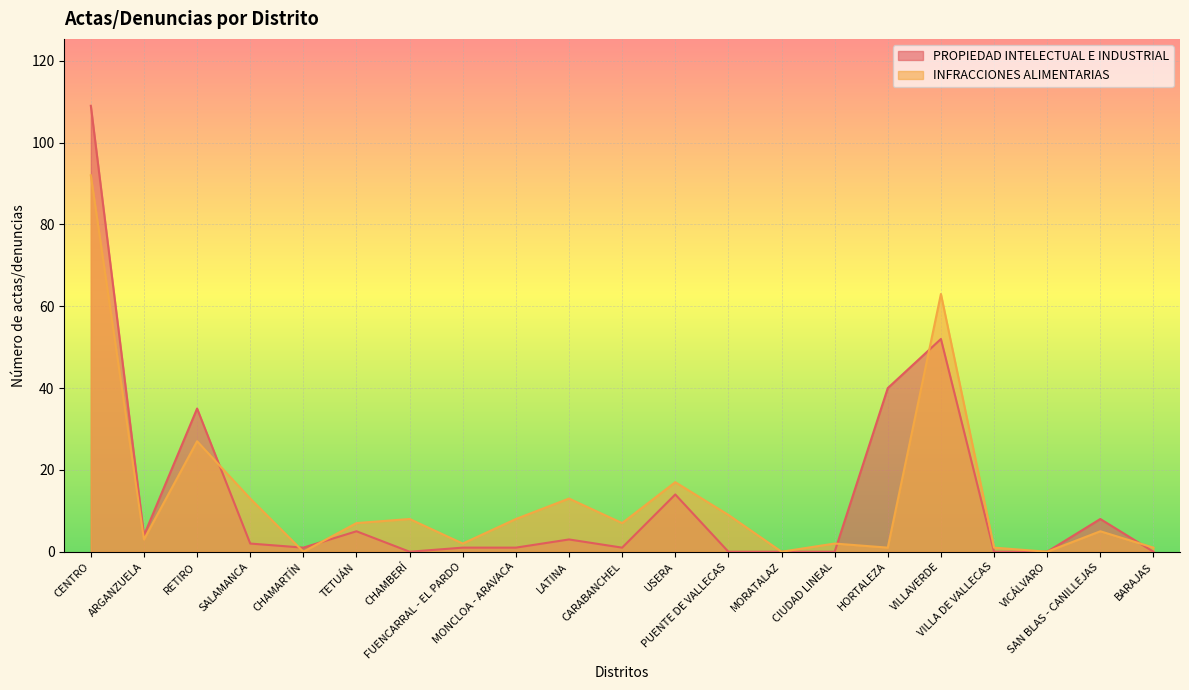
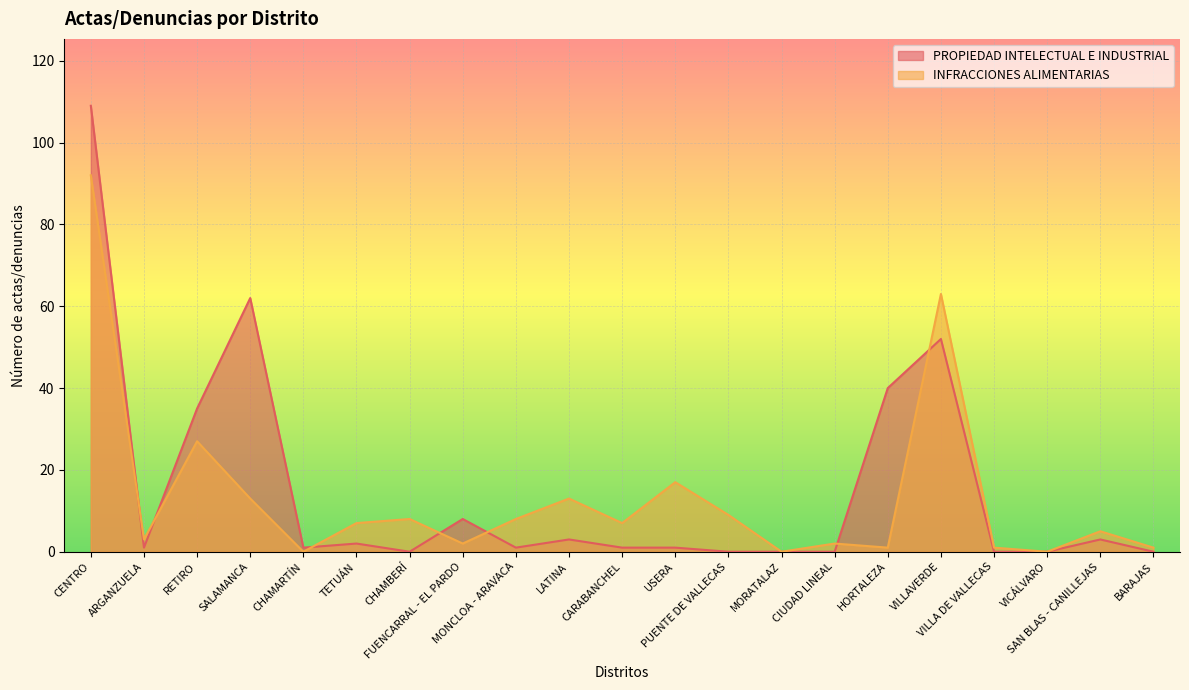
PROPIEDAD INTELECTUAL E INDUSTRIAL, ARGANZUELA: 4 -> 1
PROPIEDAD INTELECTUAL E INDUSTRIAL, SALAMANCA: 2 -> 62
PROPIEDAD INTELECTUAL E INDUSTRIAL, TETUÁN: 5 -> 2
PROPIEDAD INTELECTUAL E INDUSTRIAL, FUENCARRAL - EL PARDO: 1 -> 8
PROPIEDAD INTELECTUAL E INDUSTRIAL, USERA: 14 -> 1
PROPIEDAD INTELECTUAL E INDUSTRIAL, SAN BLAS - CANILLEJAS: 8 -> 3
